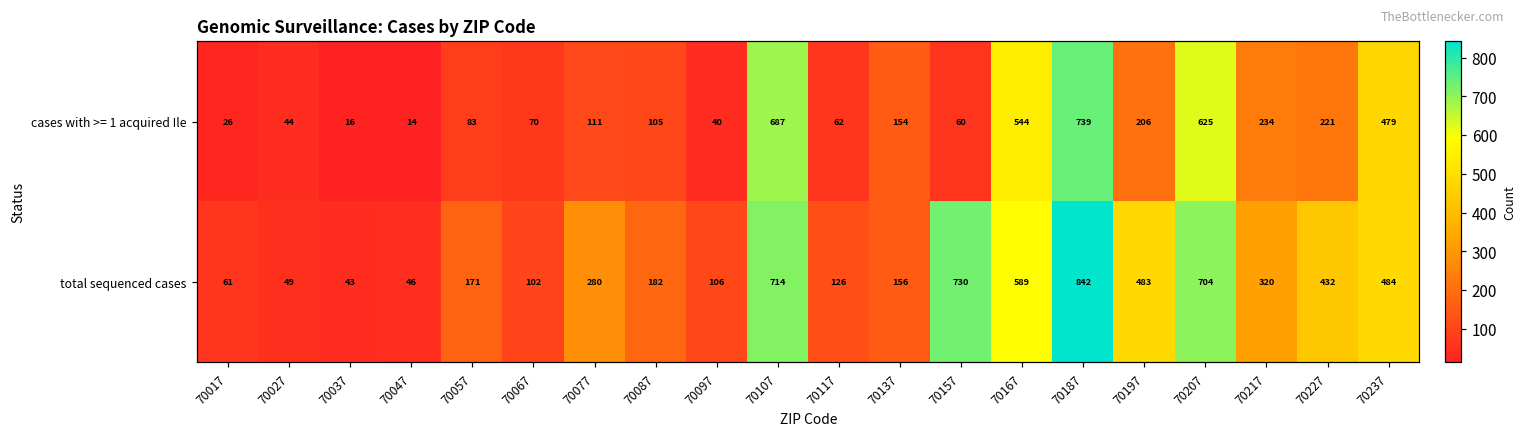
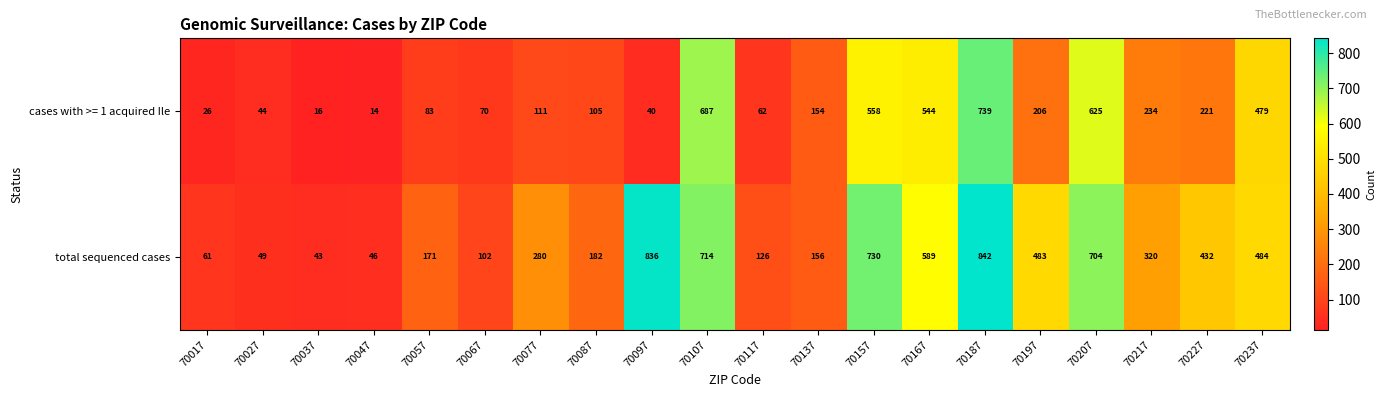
cases with >= 1 acquired Ile, 70157: 60 -> 558
total sequenced cases, 70097: 106 -> 836
